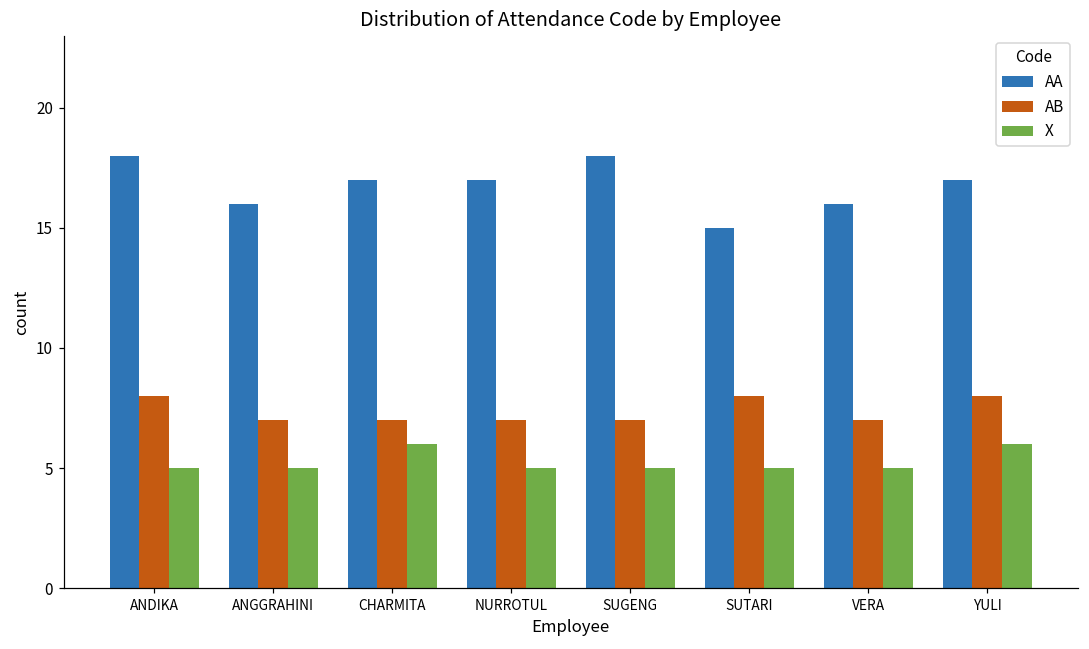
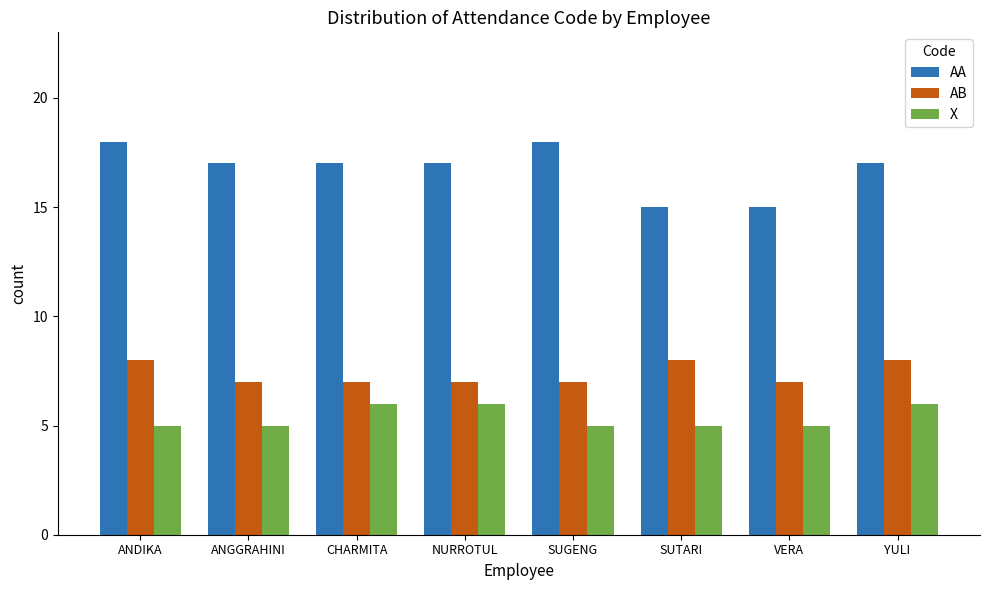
AA, ANGGRAHINI: 16 -> 17
X, NURROTUL: 5 -> 6
AA, VERA: 16 -> 15
